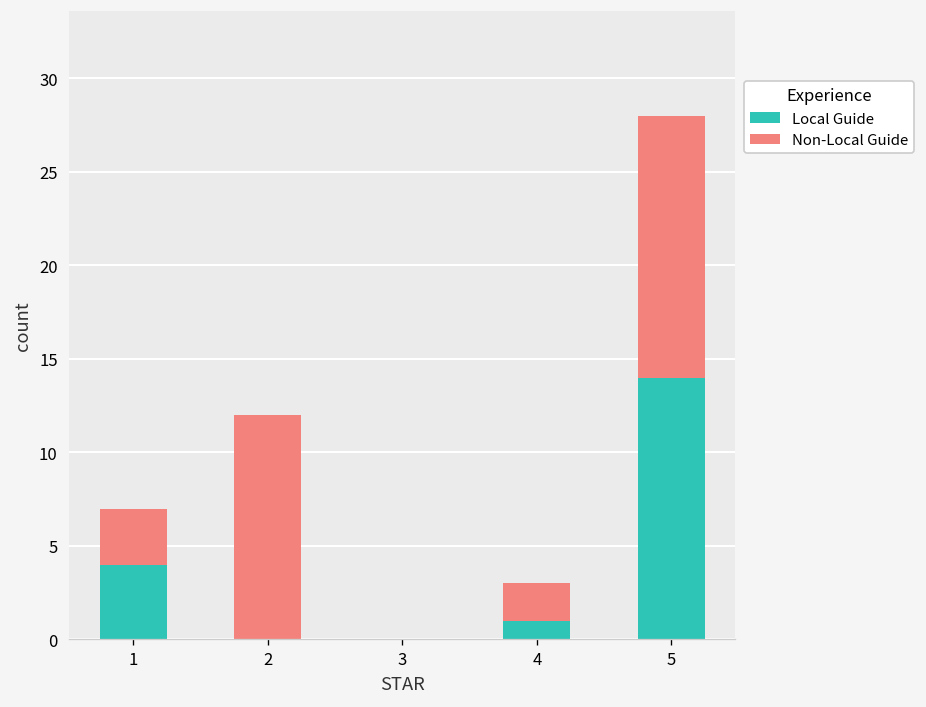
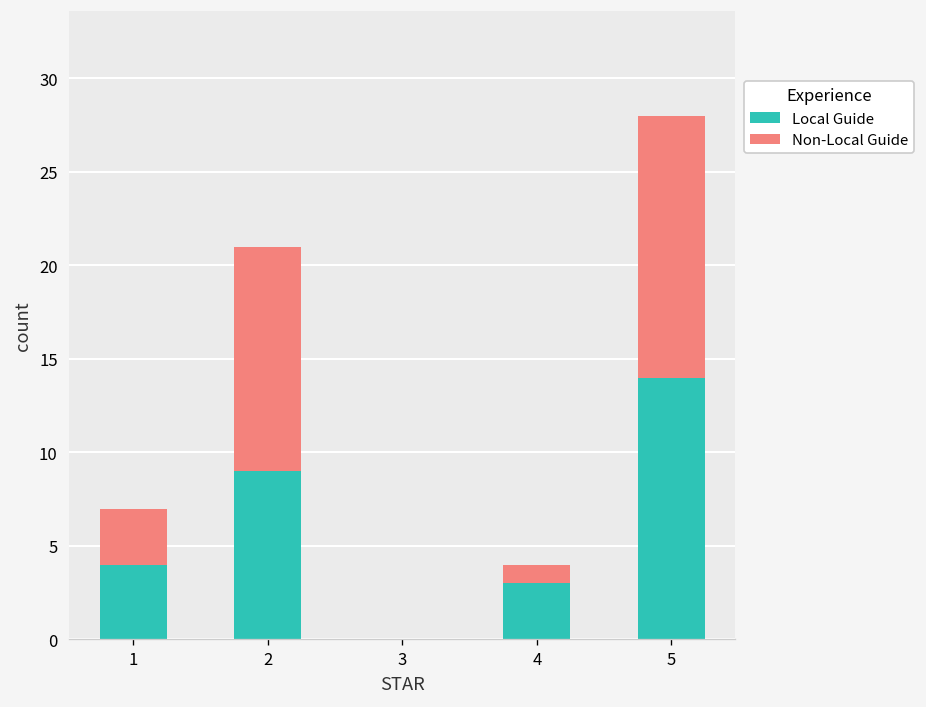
Local Guide, 2: 0 -> 9
Local Guide, 4: 1 -> 3
Non-Local Guide, 4: 2 -> 1
